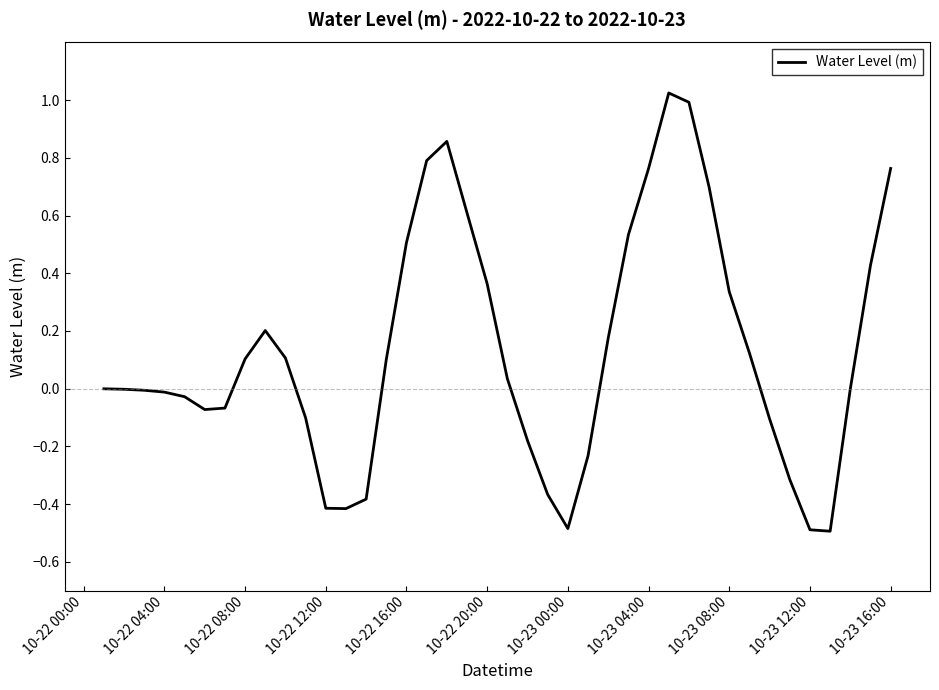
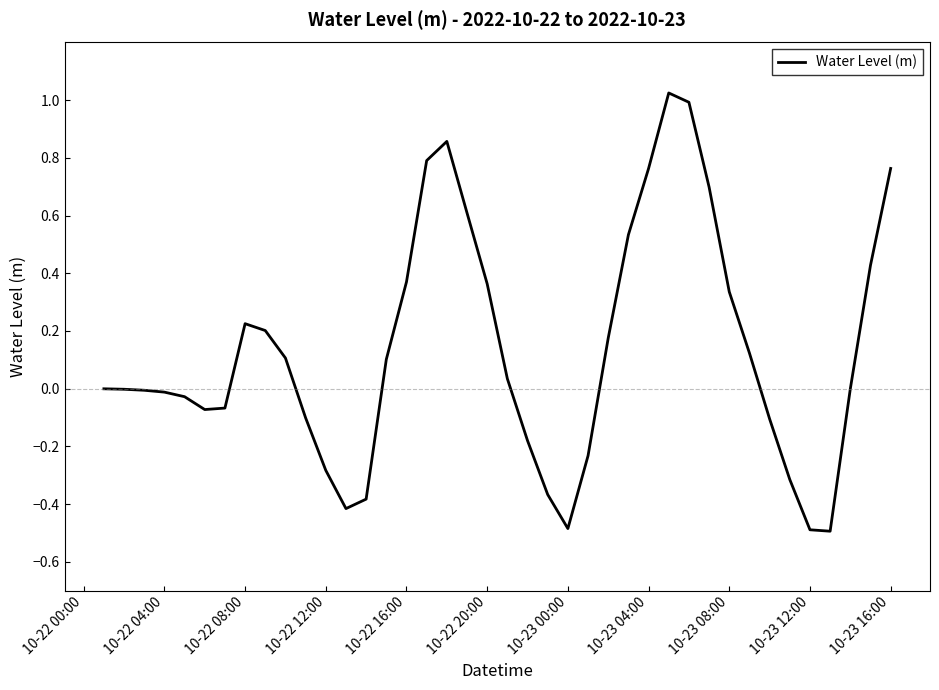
10-22 08:00: 0.10 -> 0.23
10-22 12:00: -0.41 -> -0.28
10-22 16:00: 0.51 -> 0.37
